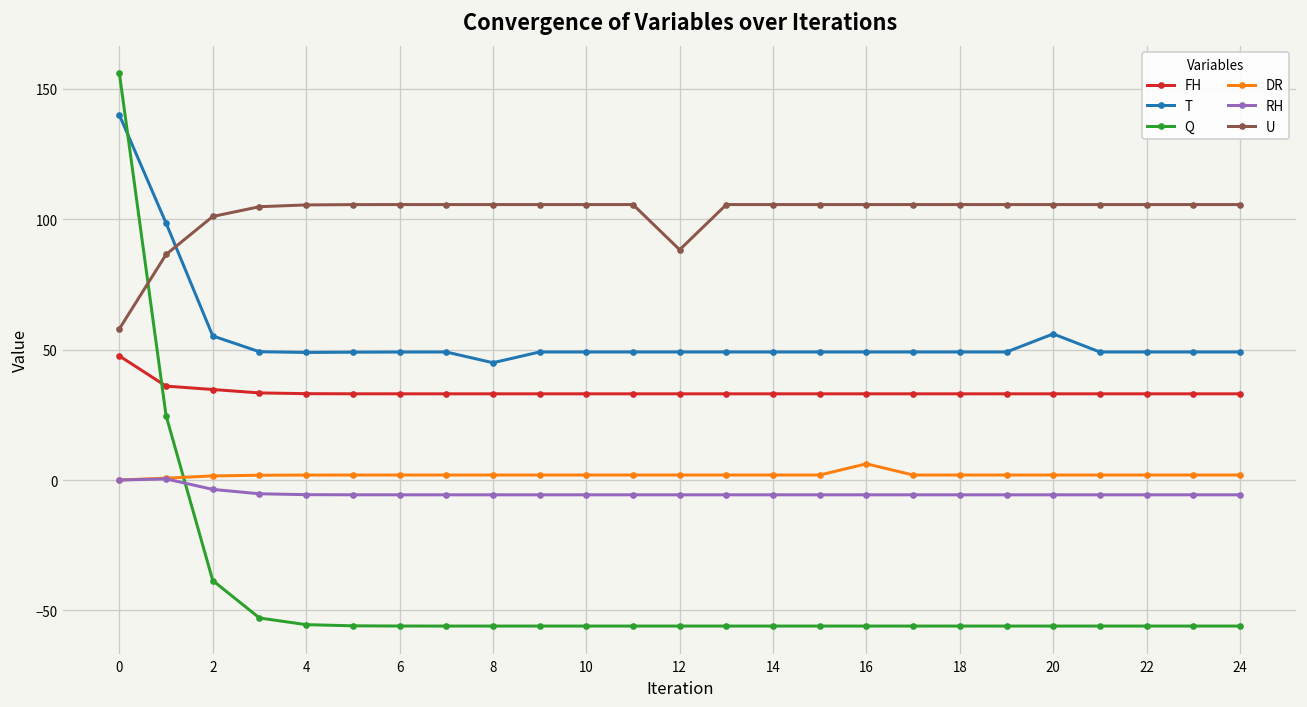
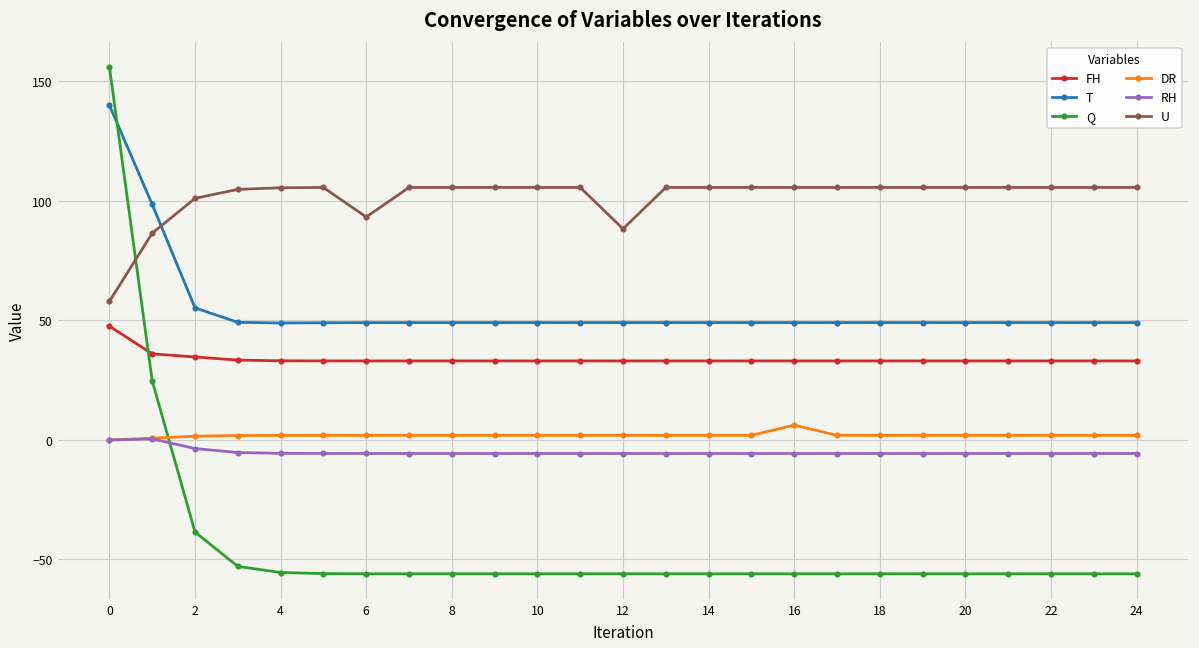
U, 6: 106 -> 93
T, 8: 45 -> 49
T, 20: 56 -> 49
